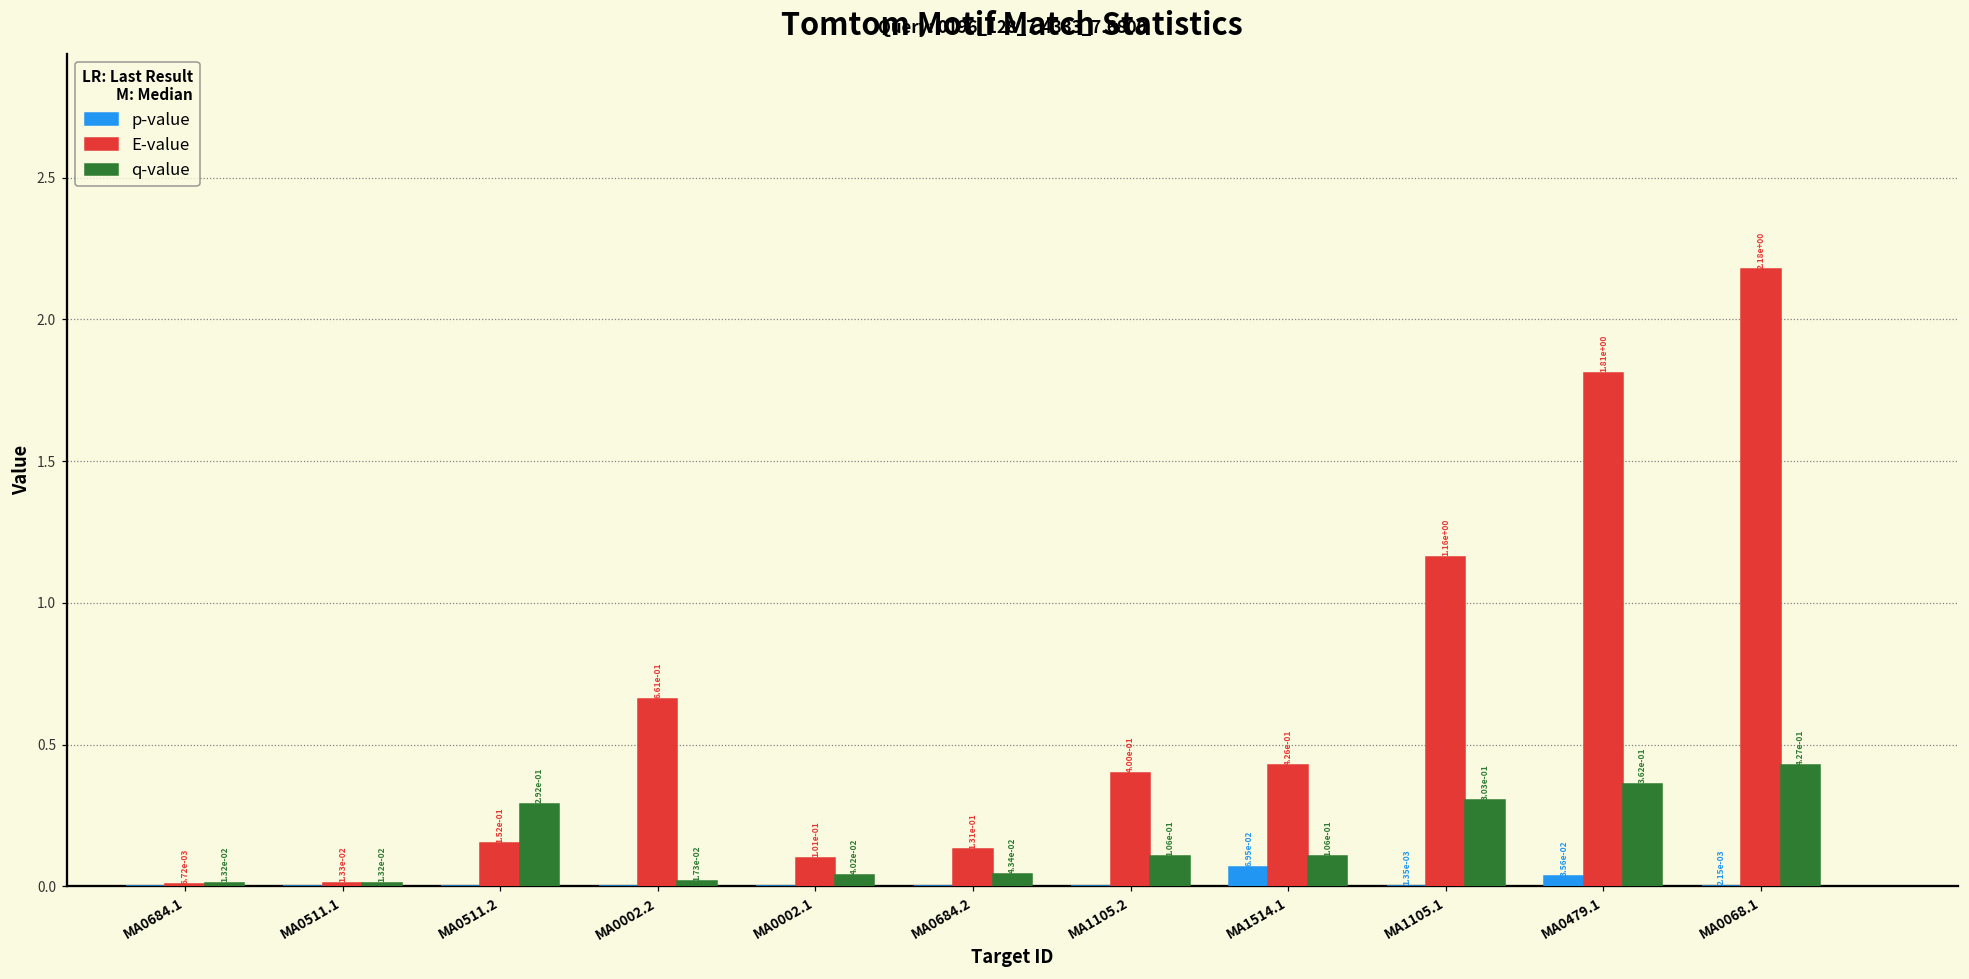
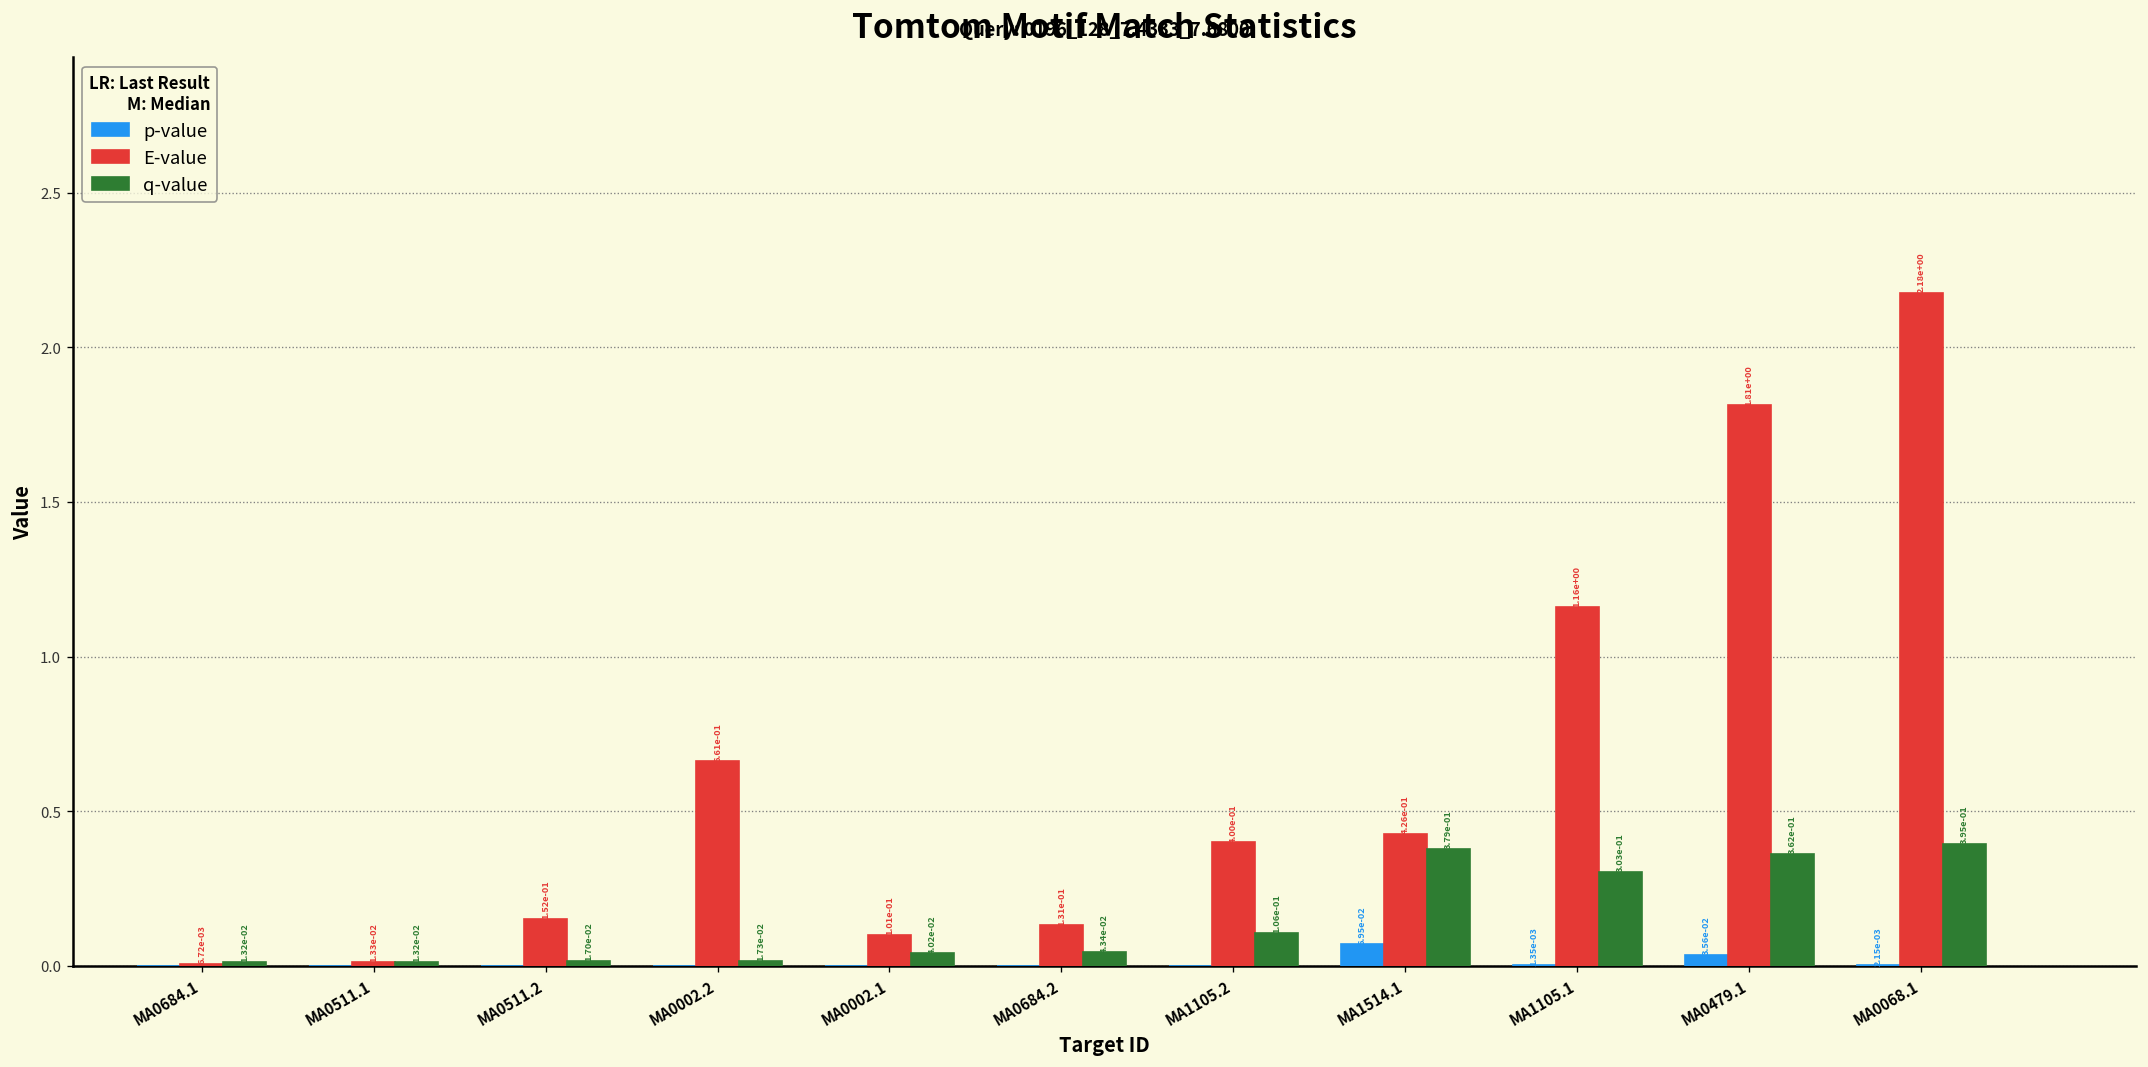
q-value, MA0511.2: 2.92e-01 -> 1.70e-02
q-value, MA1514.1: 1.06e-01 -> 3.79e-01
q-value, MA0068.1: 4.27e-01 -> 3.95e-01
